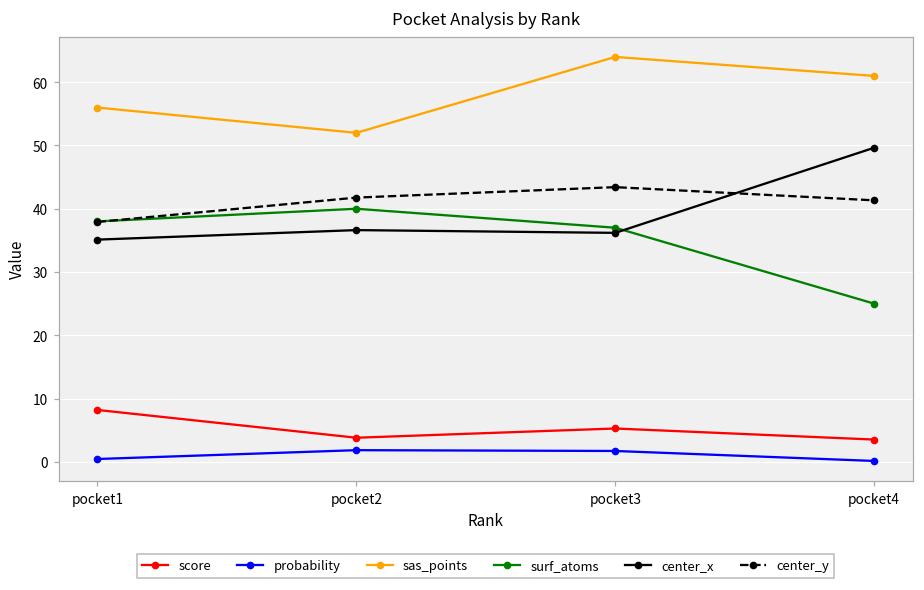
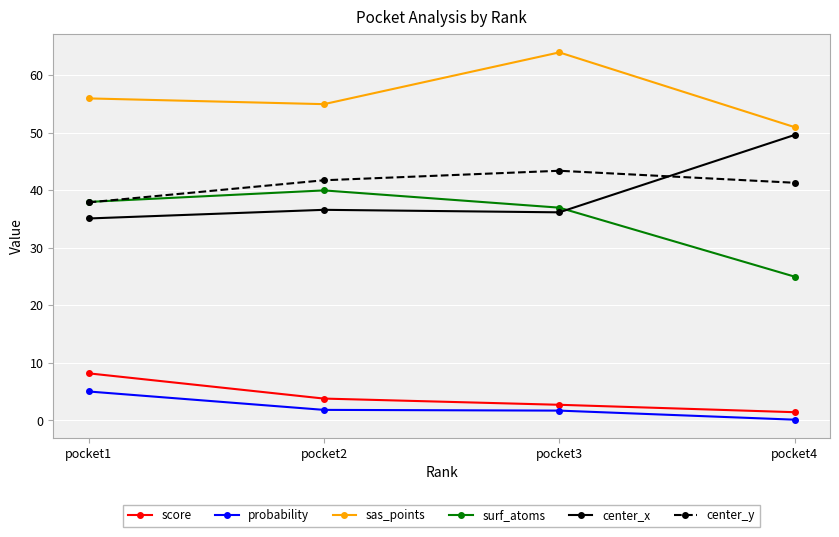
probability, pocket1: 0 -> 5
sas_points, pocket2: 52 -> 55
score, pocket3: 5 -> 3
score, pocket4: 4 -> 1
sas_points, pocket4: 61 -> 51
